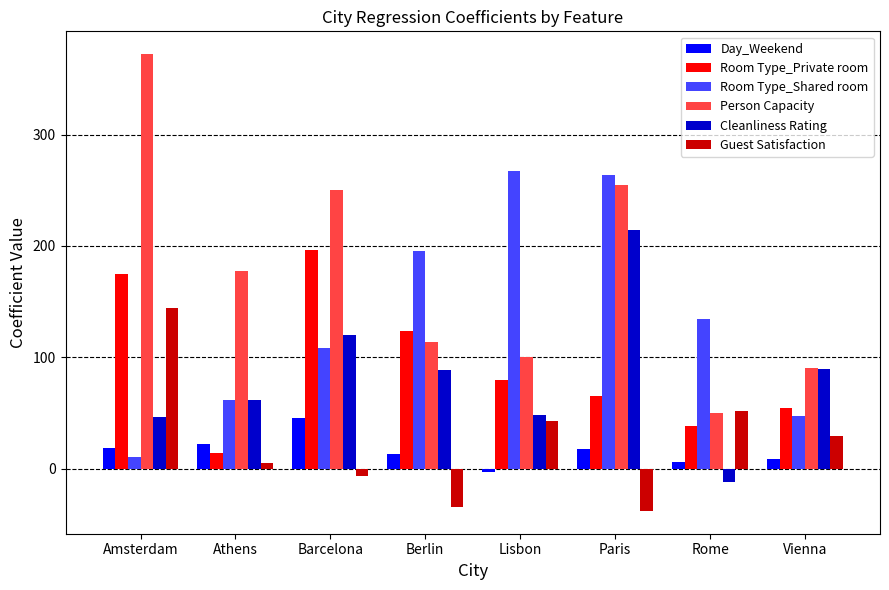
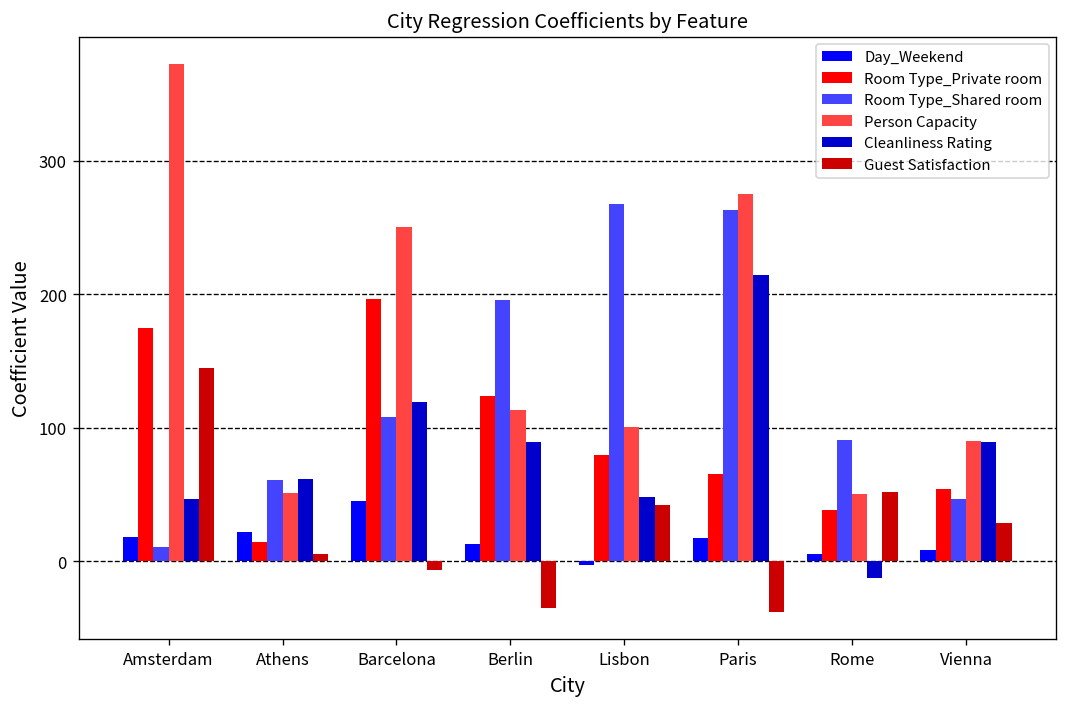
Person Capacity, Athens: 177 -> 51
Person Capacity, Paris: 255 -> 275
Room Type_Shared room, Rome: 134 -> 91
